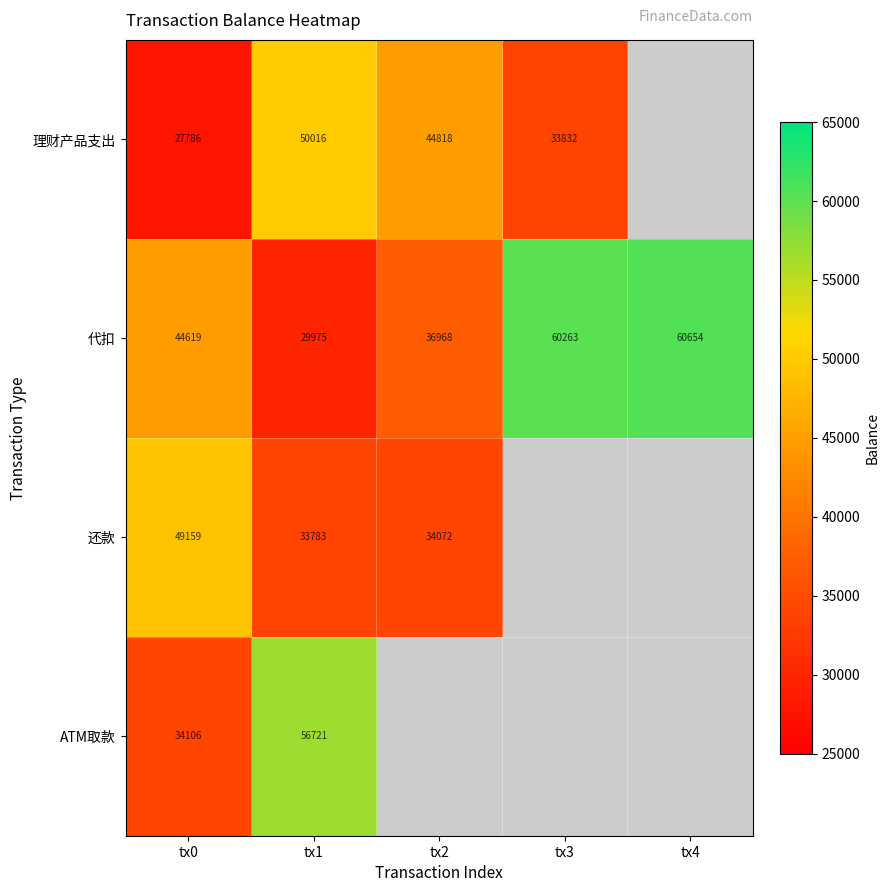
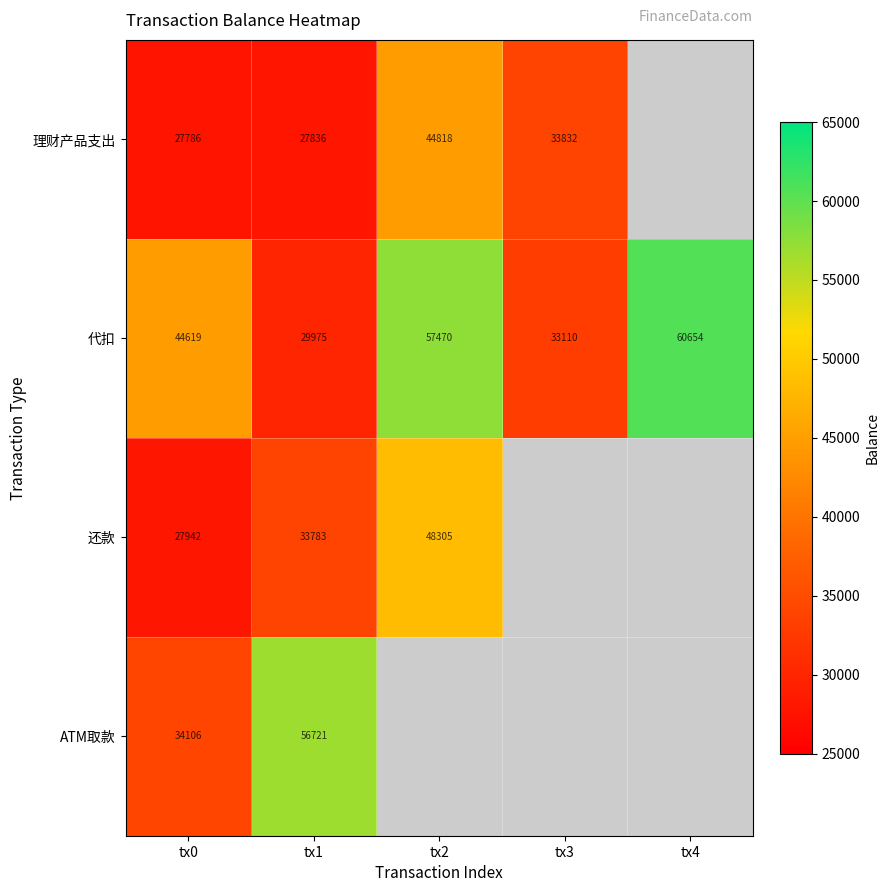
理财产品支出, tx1: 50016 -> 27836
代扣, tx2: 36968 -> 57470
代扣, tx3: 60263 -> 33110
还款, tx0: 49159 -> 27942
还款, tx2: 34072 -> 48305
